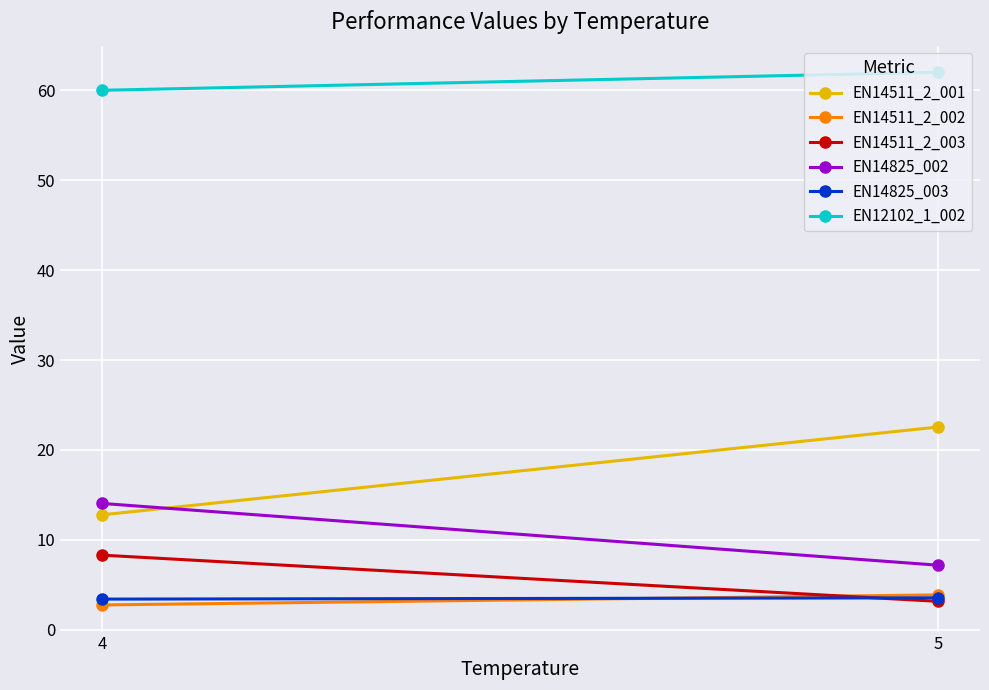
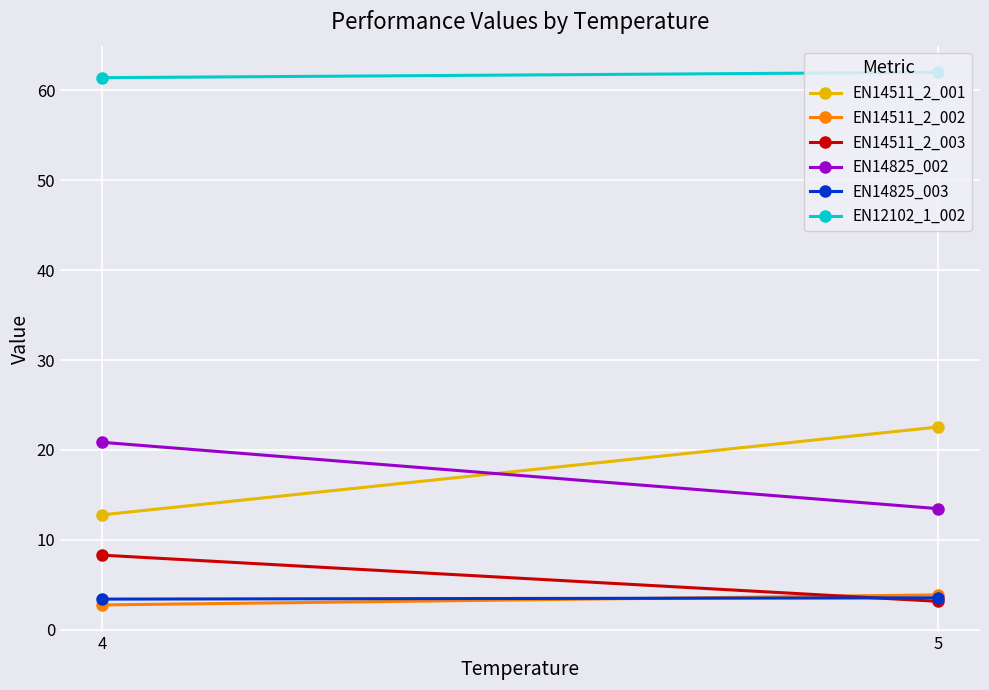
EN14825_002, 4: 14 -> 21
EN12102_1_002, 4: 60 -> 61
EN14825_002, 5: 7 -> 13
